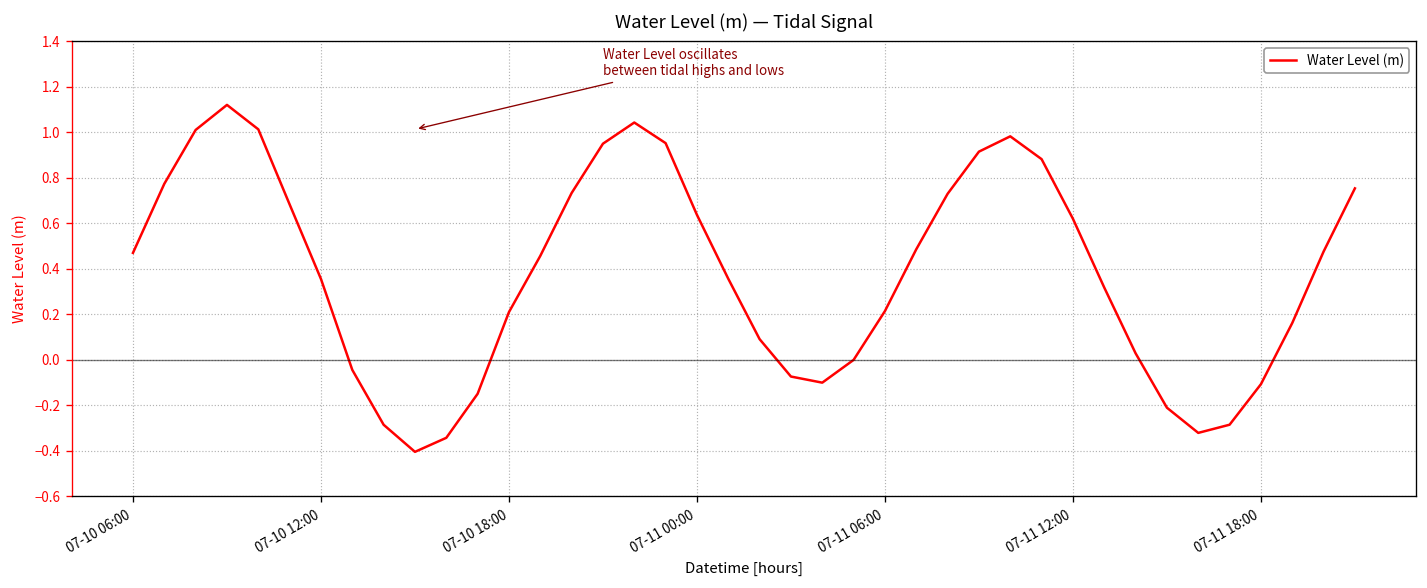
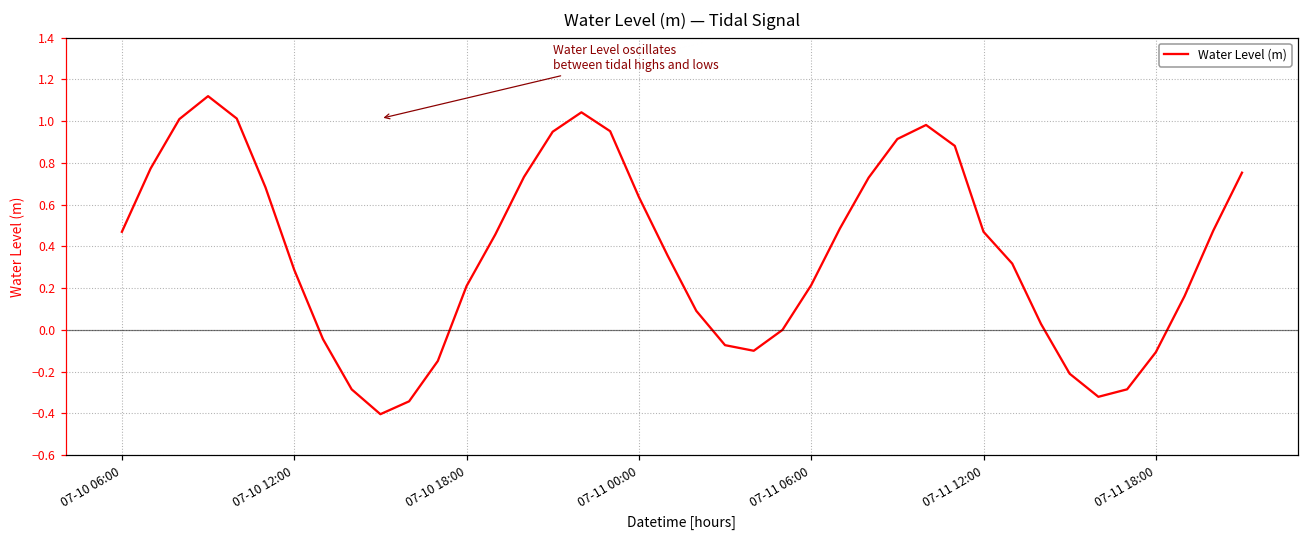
07-10 12:00: 0.36 -> 0.29
07-11 12:00: 0.62 -> 0.47
